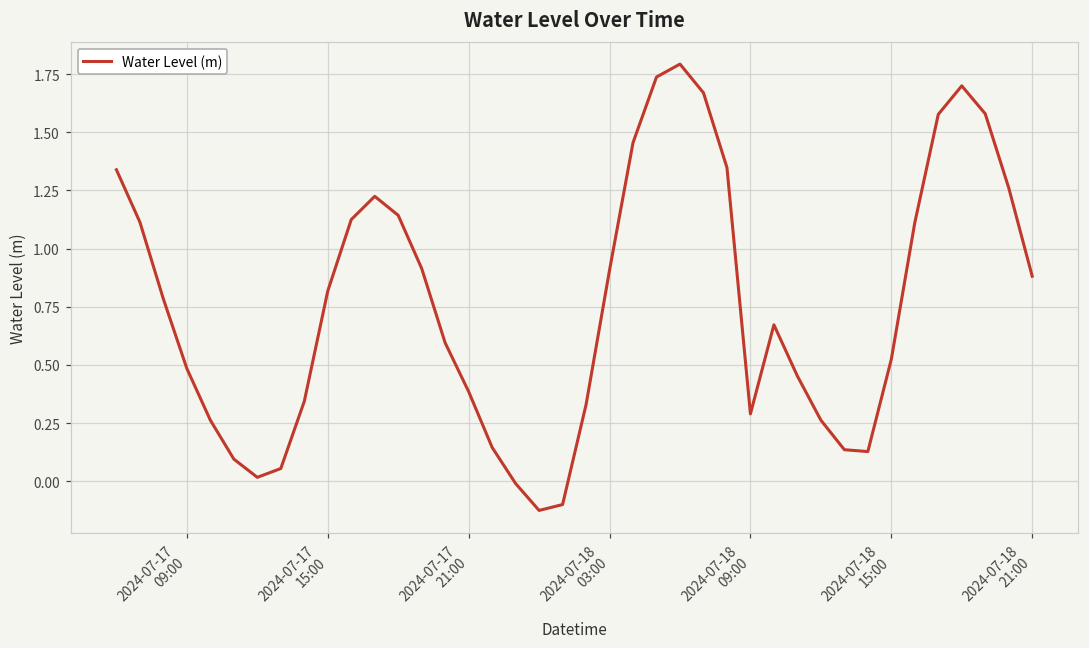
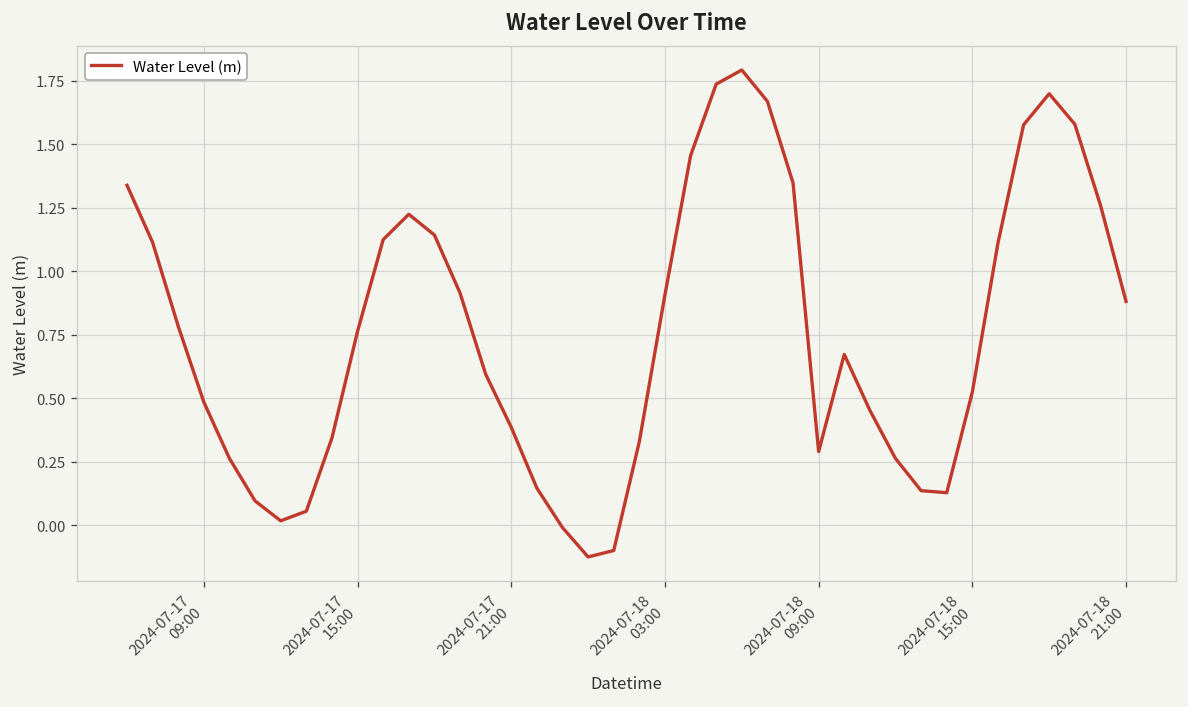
2024-07-17 15:00: 0.82 -> 0.76
